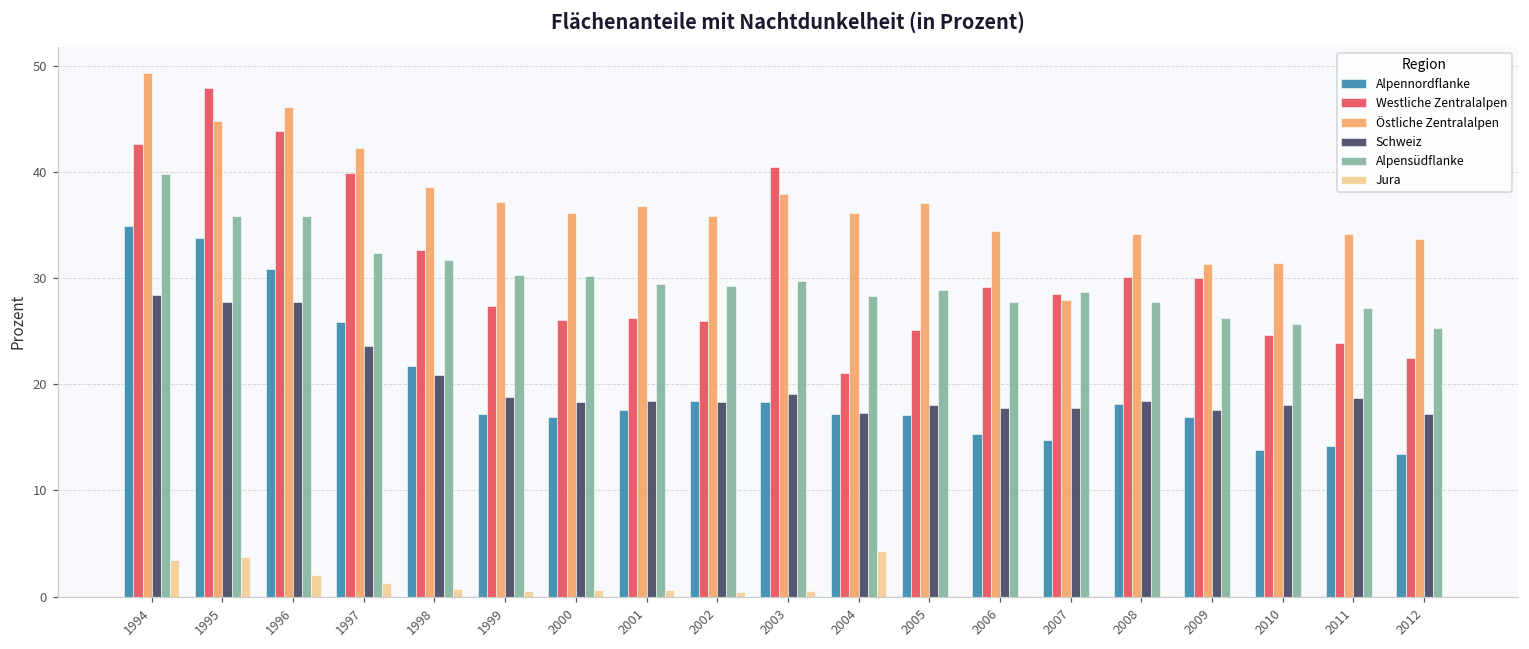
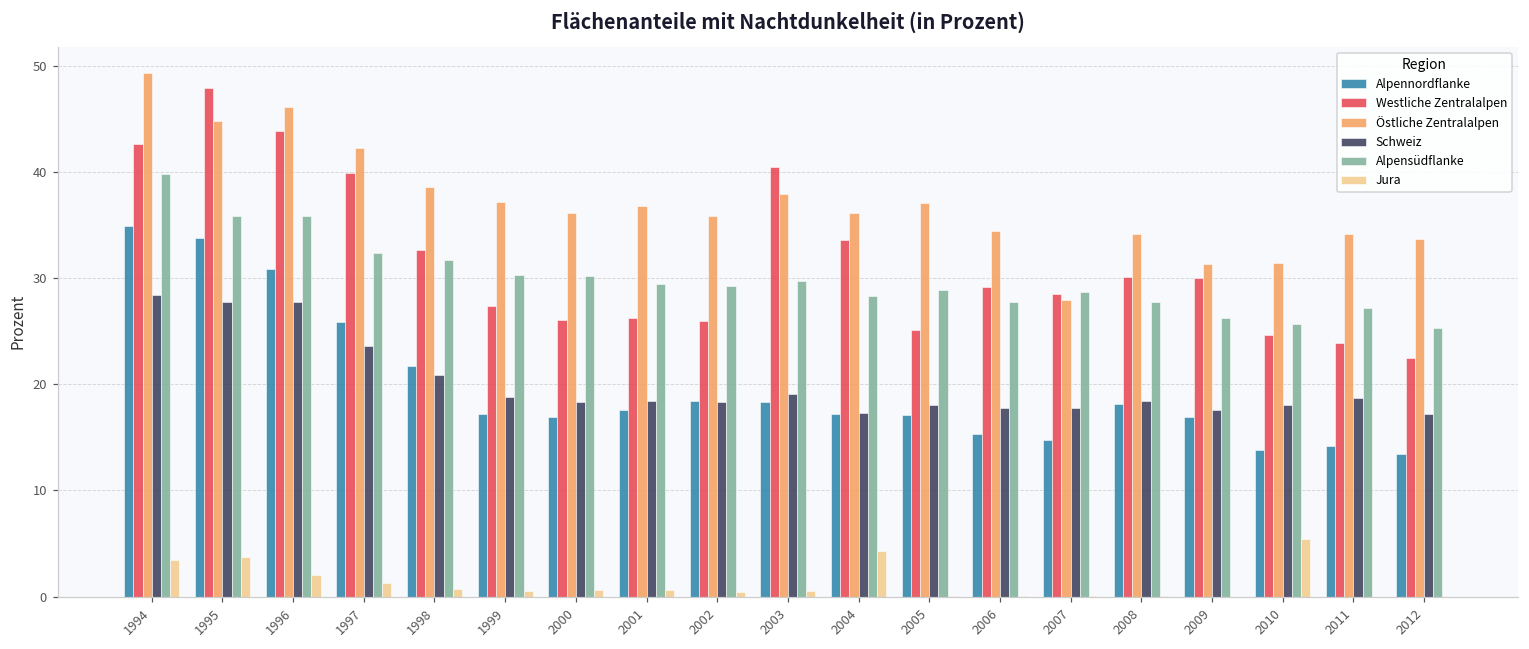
Westliche Zentralalpen, 2004: 21 -> 34
Jura, 2010: 0 -> 5
